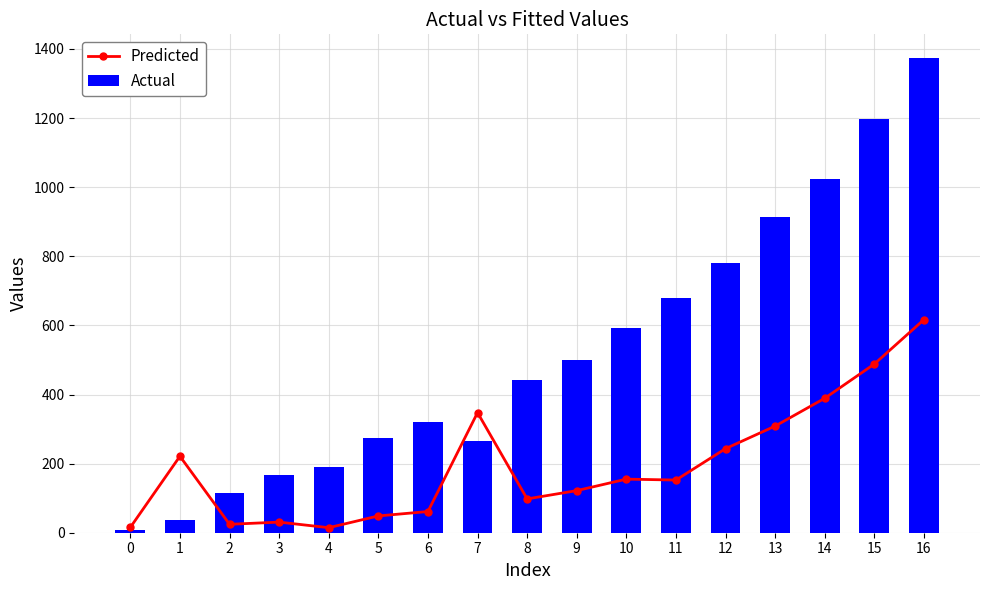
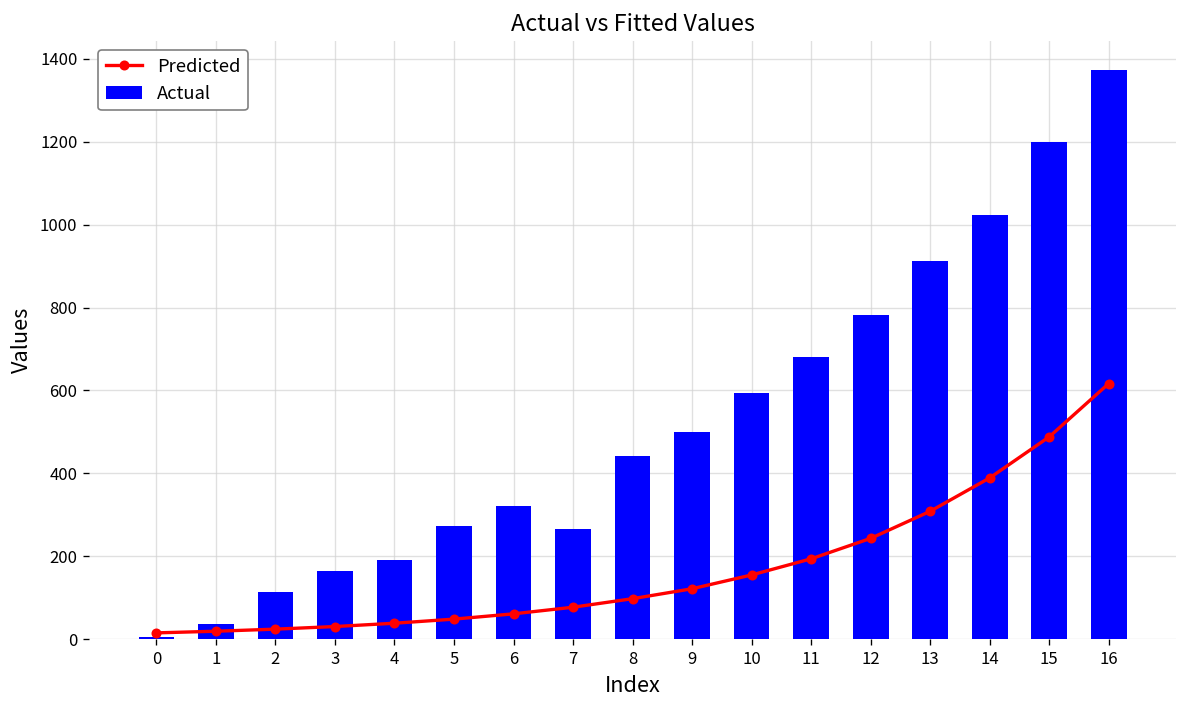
Predicted, 1: 220 -> 20
Predicted, 4: 10 -> 40
Predicted, 7: 350 -> 80
Predicted, 11: 150 -> 190
